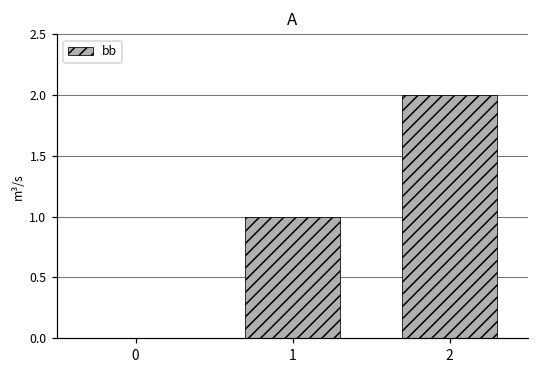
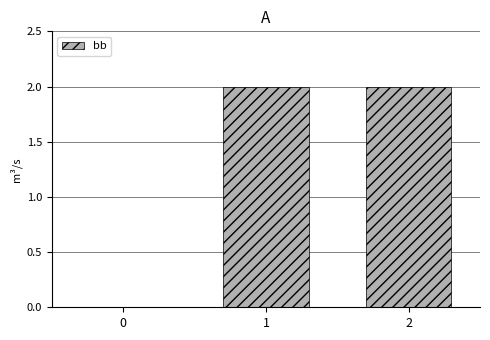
1: 1 -> 2
